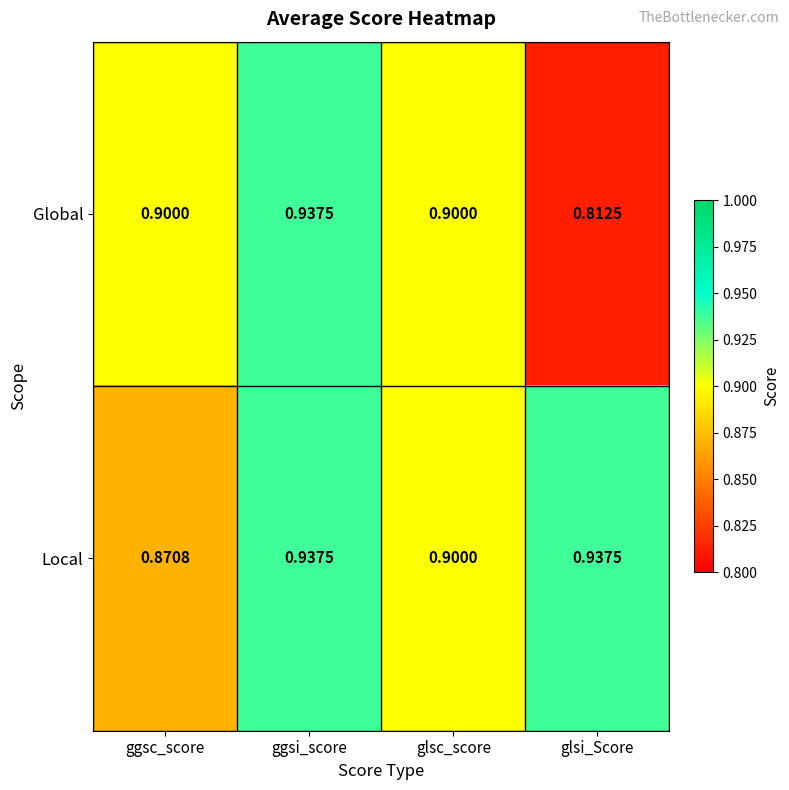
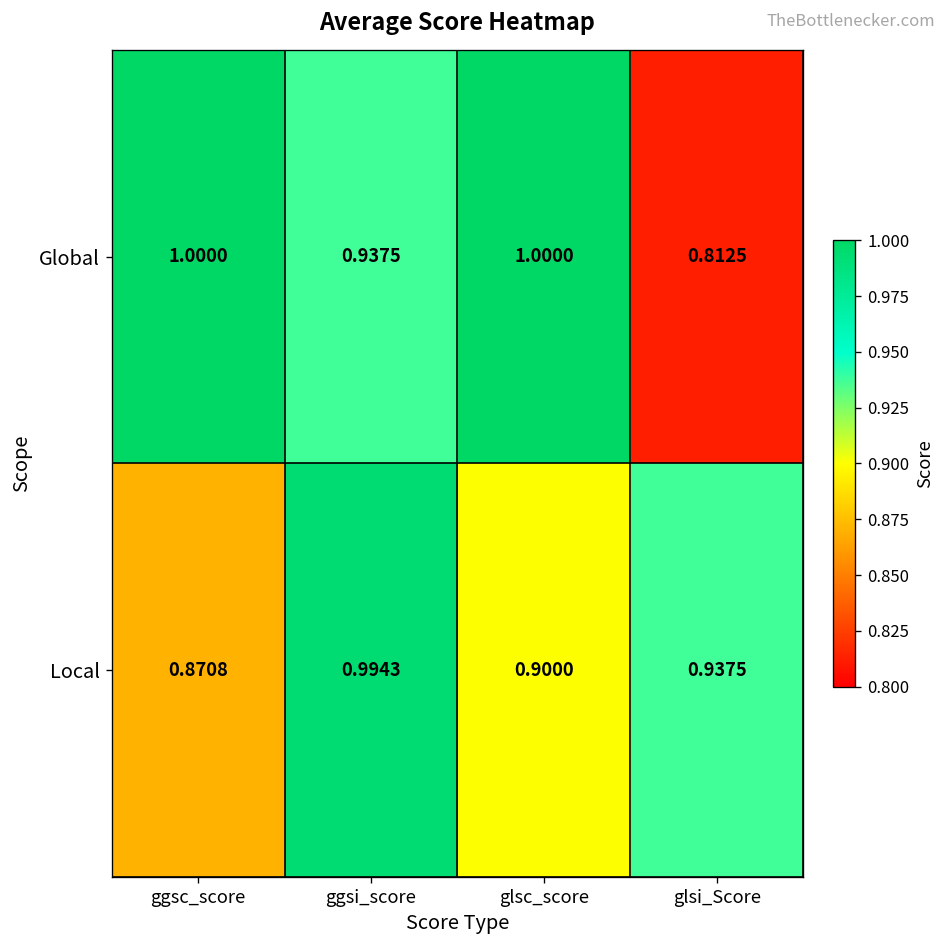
Global, ggsc_score: 0.9000 -> 1.0000
Global, glsc_score: 0.9000 -> 1.0000
Local, ggsi_score: 0.9375 -> 0.9943
